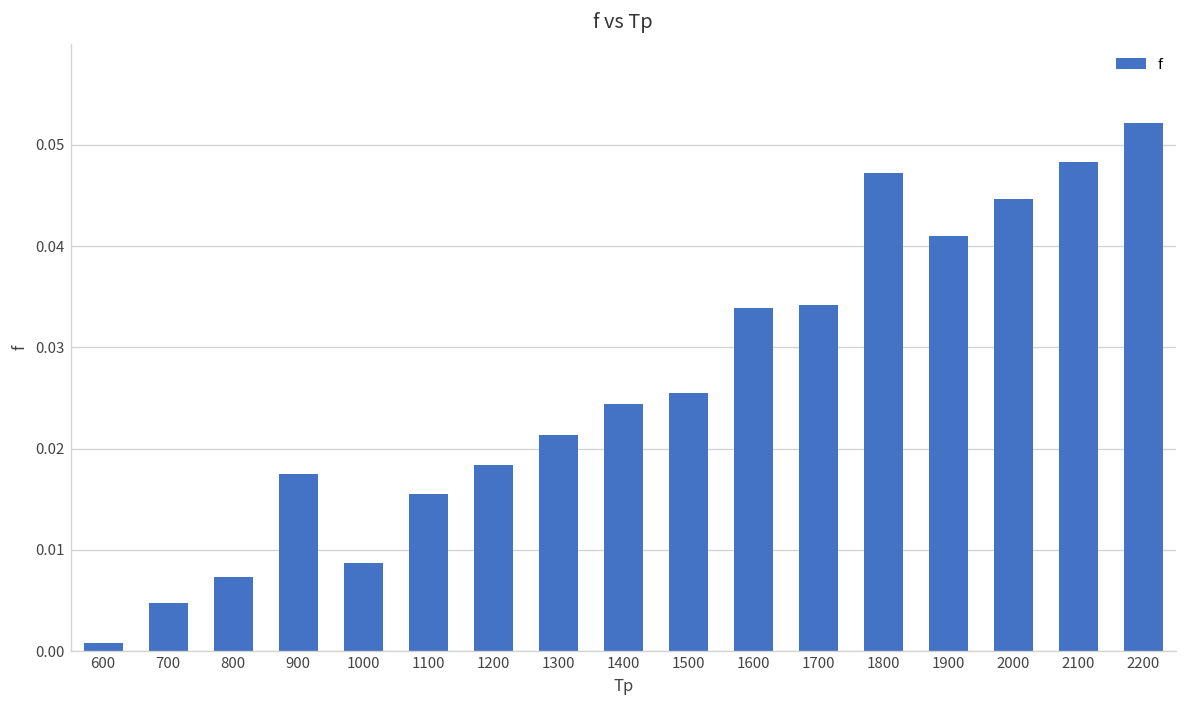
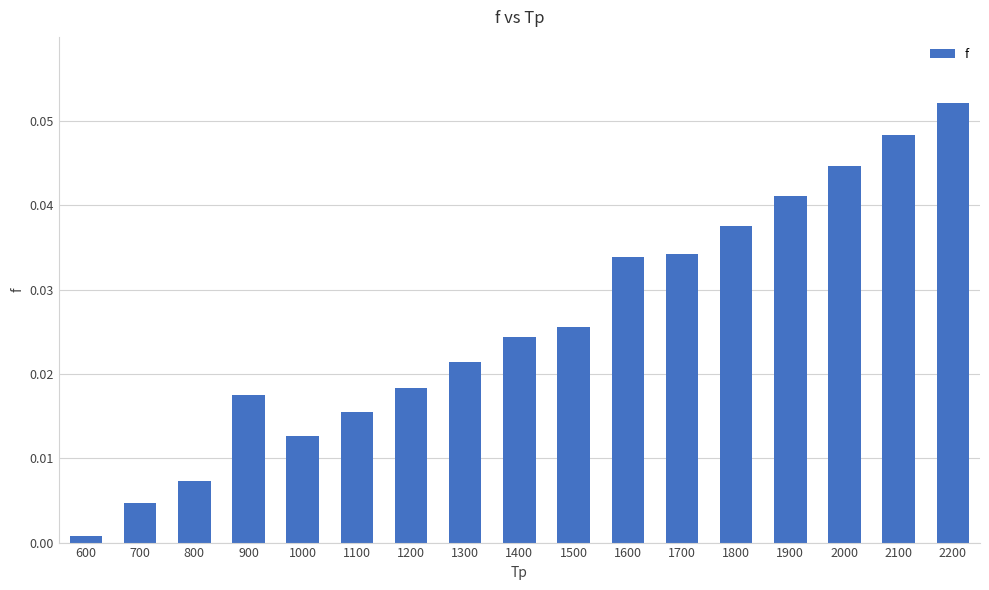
1000: 0.009 -> 0.013
1800: 0.047 -> 0.038
